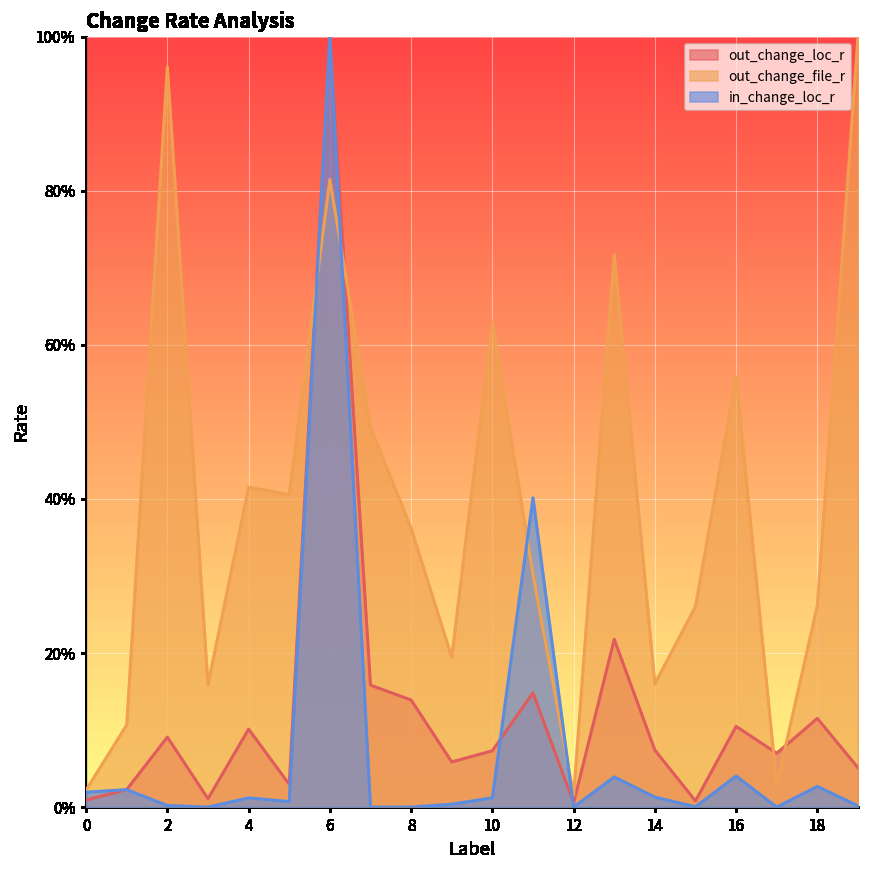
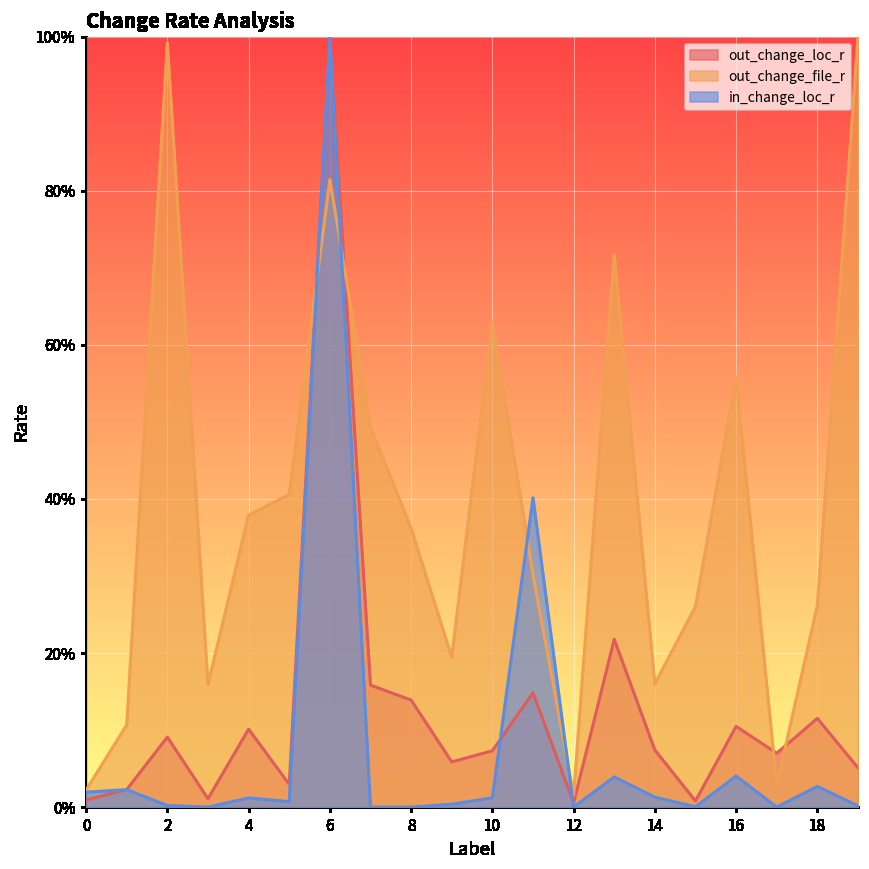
out_change_file_r, 2: 96% -> 99%
out_change_file_r, 4: 42% -> 38%
